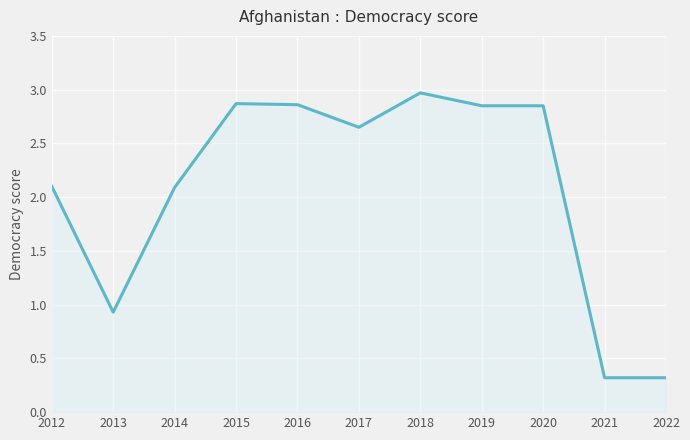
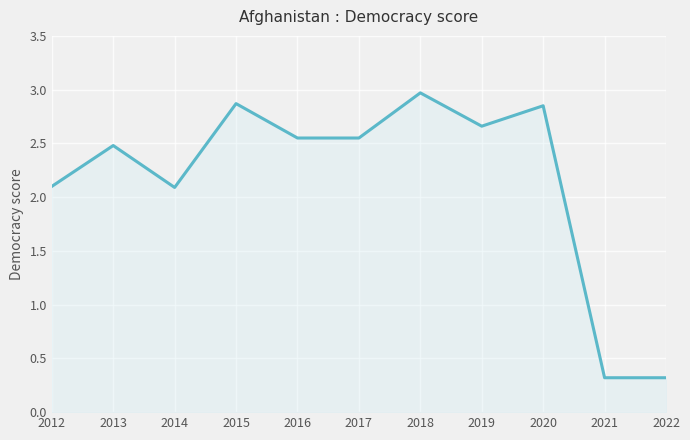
2013: 0.93 -> 2.48
2016: 2.86 -> 2.55
2017: 2.65 -> 2.55
2019: 2.85 -> 2.66
